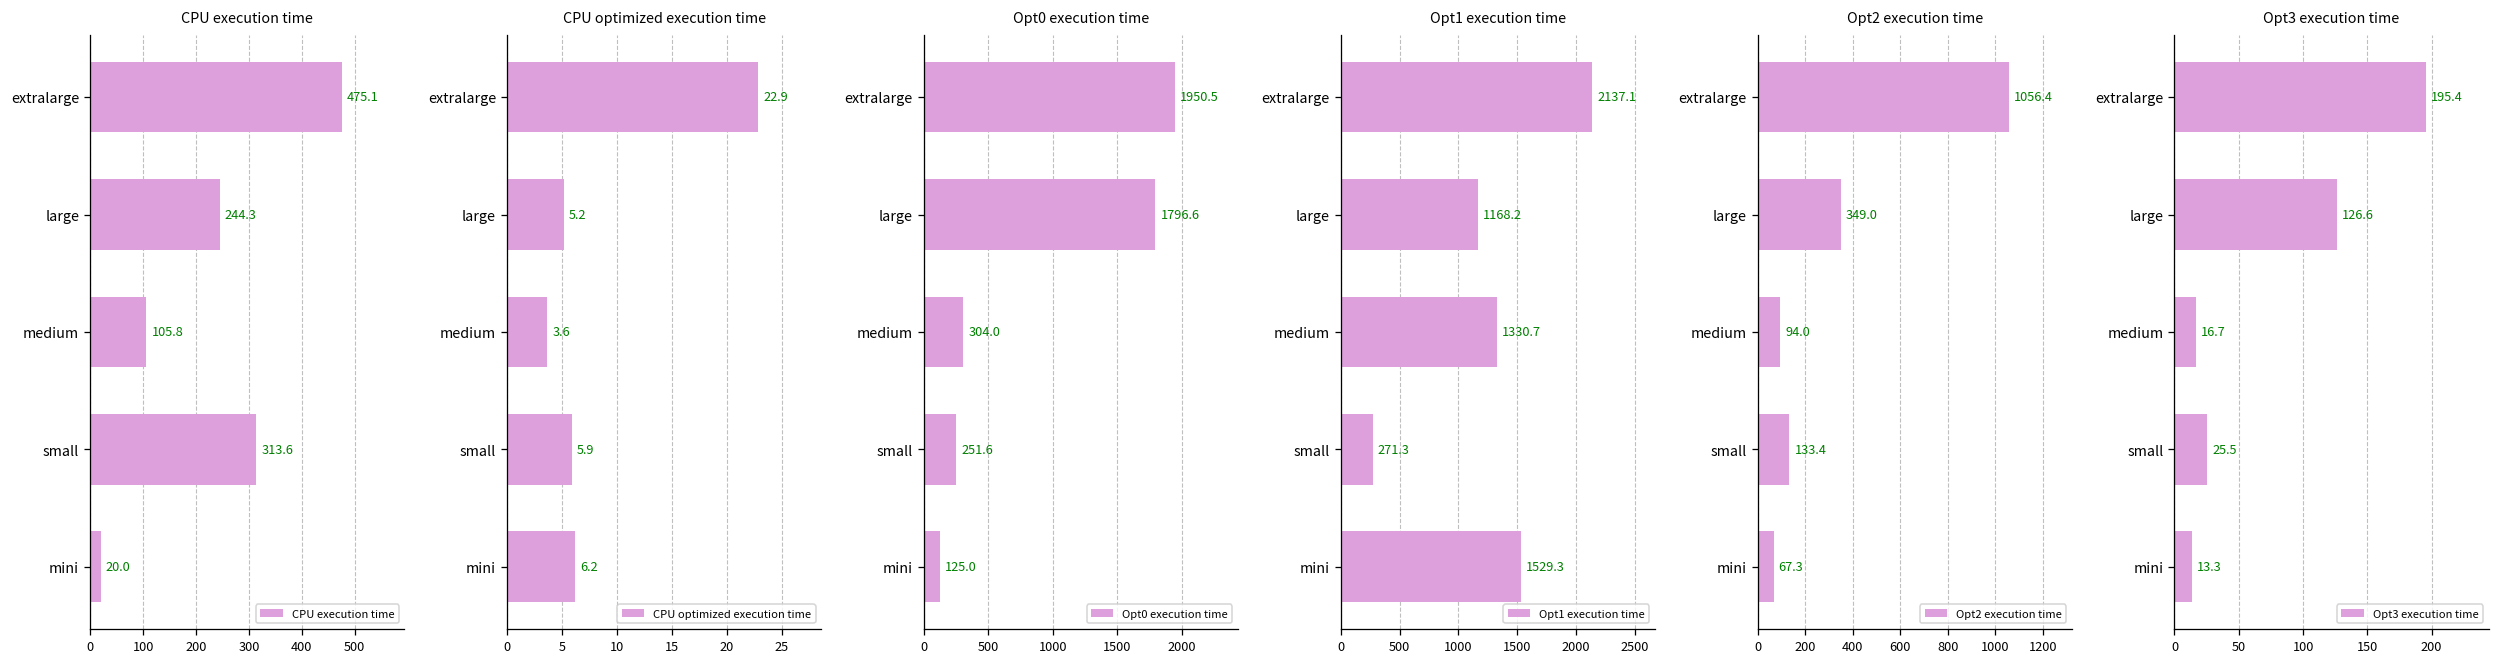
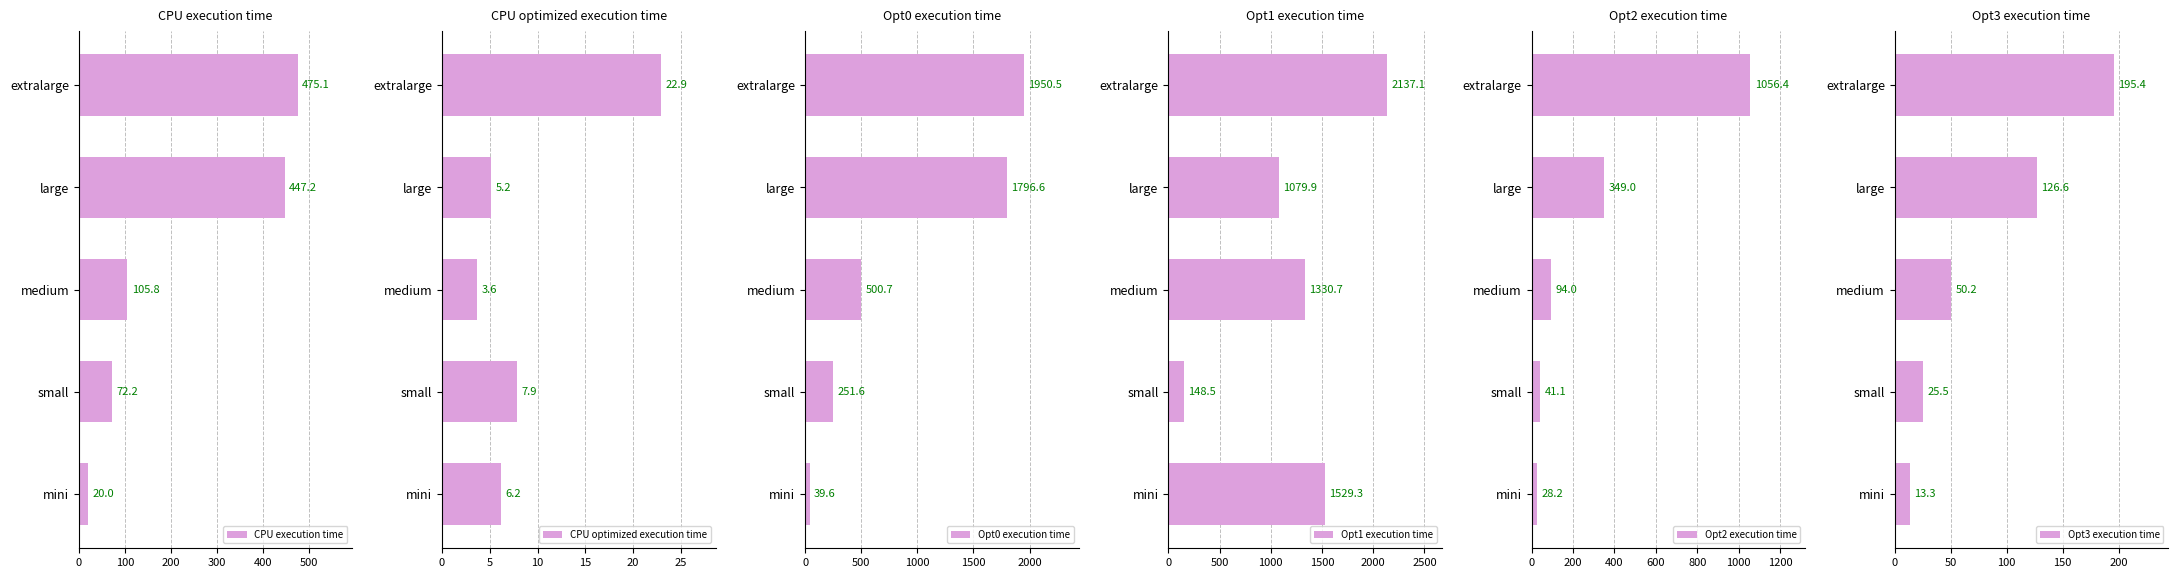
CPU execution time, large: 244.3 -> 447.2
CPU execution time, small: 313.6 -> 72.2
CPU optimized execution time, small: 5.9 -> 7.9
Opt0 execution time, medium: 304.0 -> 500.7
Opt0 execution time, mini: 125.0 -> 39.6
Opt1 execution time, large: 1168.2 -> 1079.9
Opt1 execution time, small: 271.3 -> 148.5
Opt2 execution time, small: 133.4 -> 41.1
Opt2 execution time, mini: 67.3 -> 28.2
Opt3 execution time, medium: 16.7 -> 50.2
